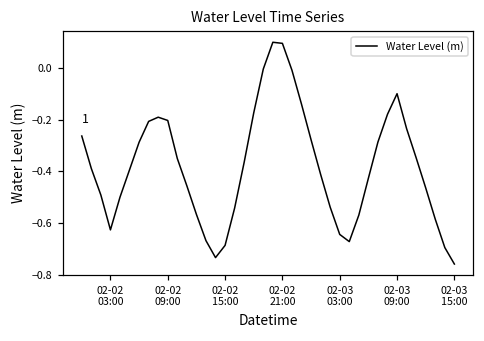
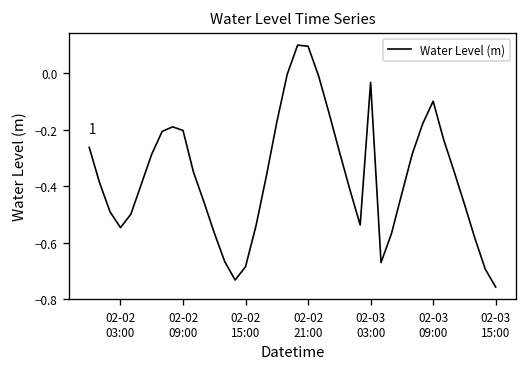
02-02 03:00: -0.63 -> -0.55
02-03 03:00: -0.64 -> -0.03
